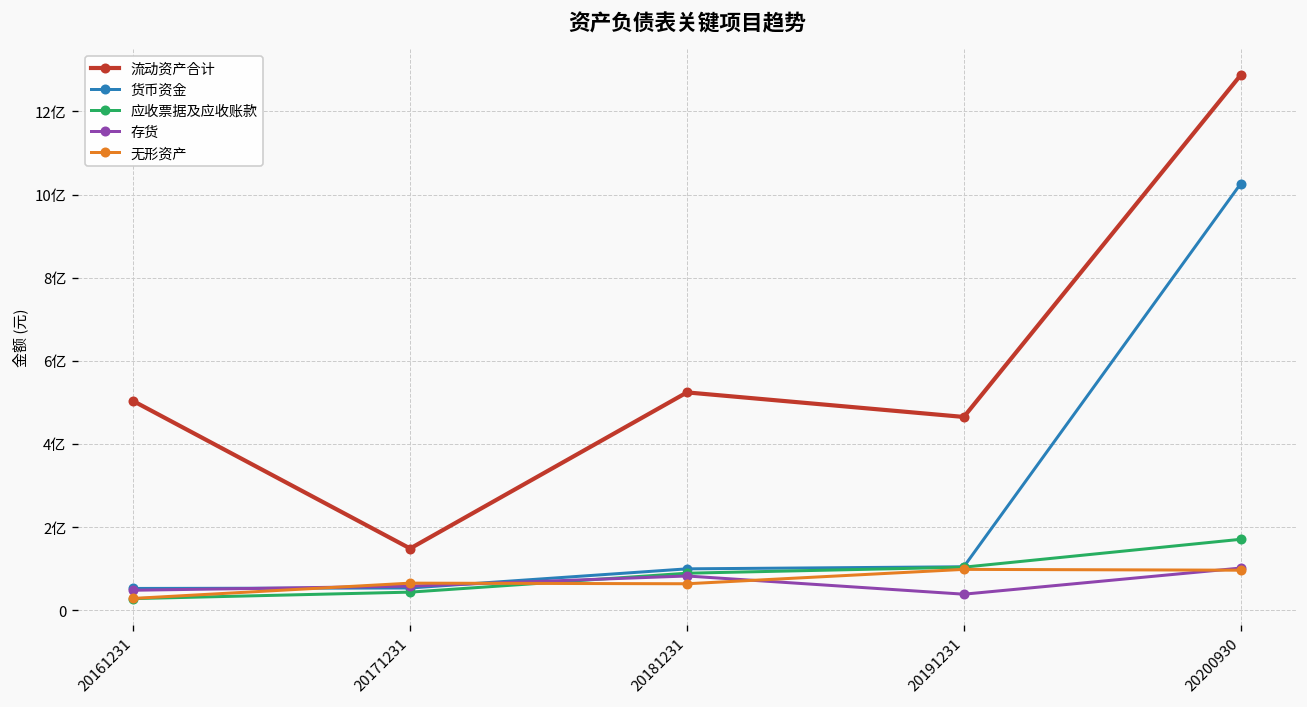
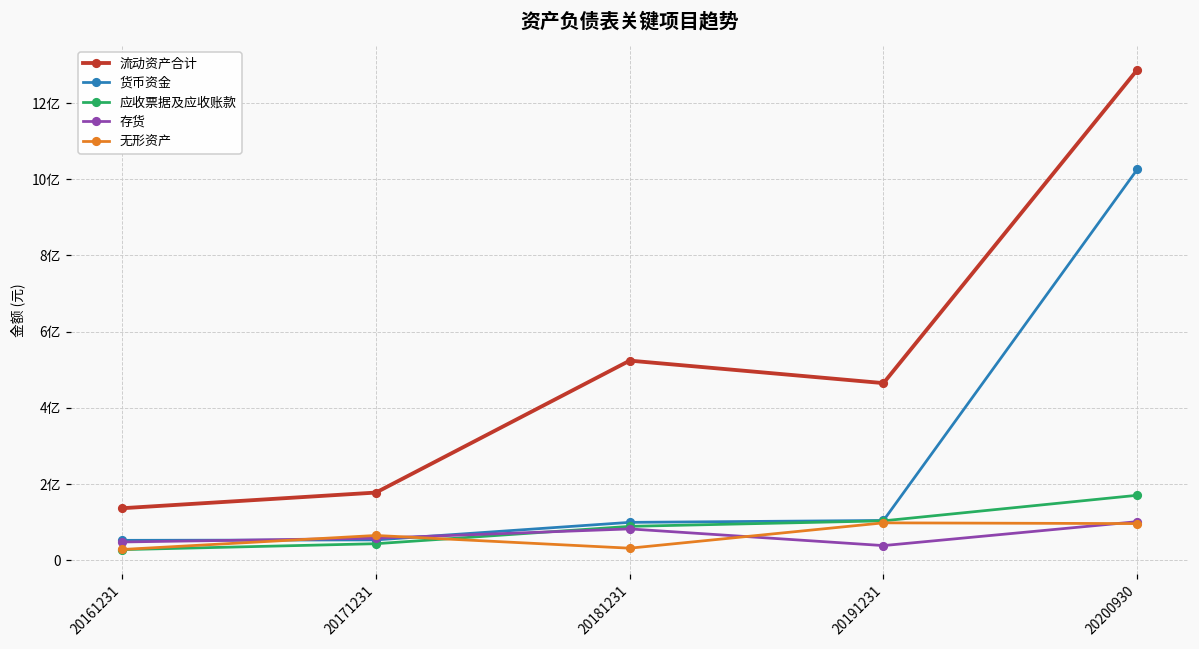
流动资产合计, 20161231: 5.0亿 -> 1.4亿
流动资产合计, 20171231: 1.5亿 -> 1.8亿
无形资产, 20181231: 0.6亿 -> 0.3亿
